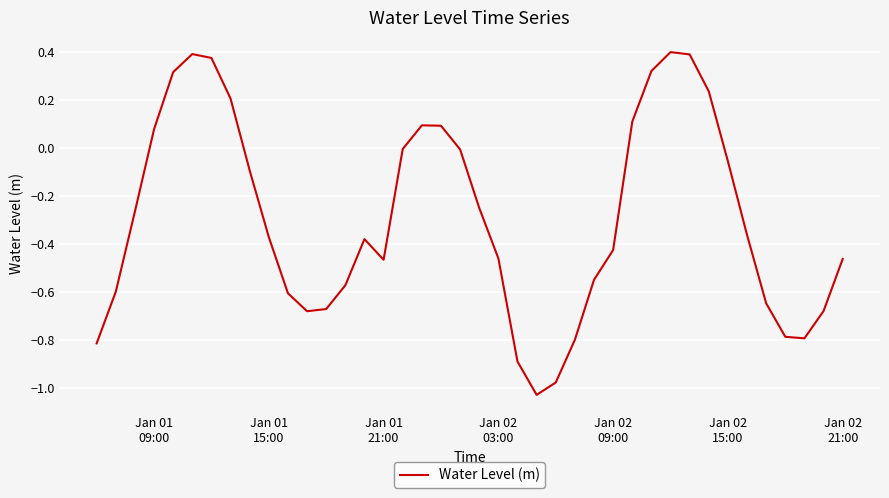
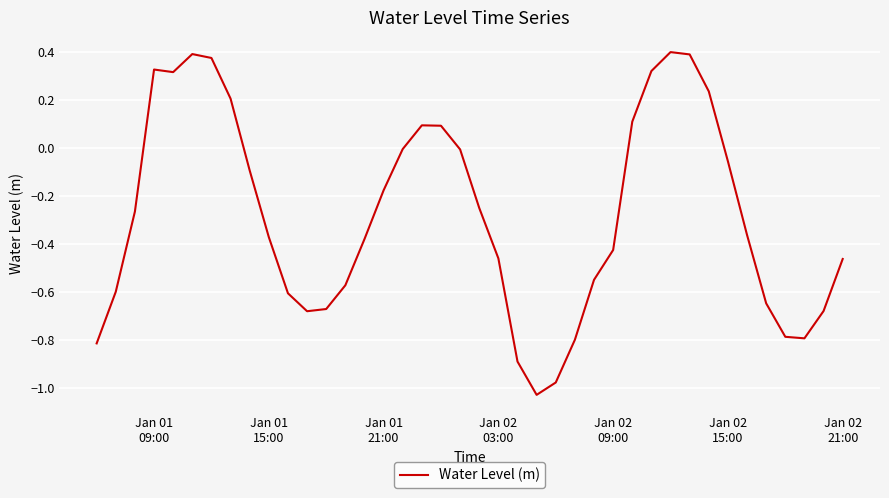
Jan 01 09:00: 0.08 -> 0.33
Jan 01 21:00: -0.47 -> -0.18
